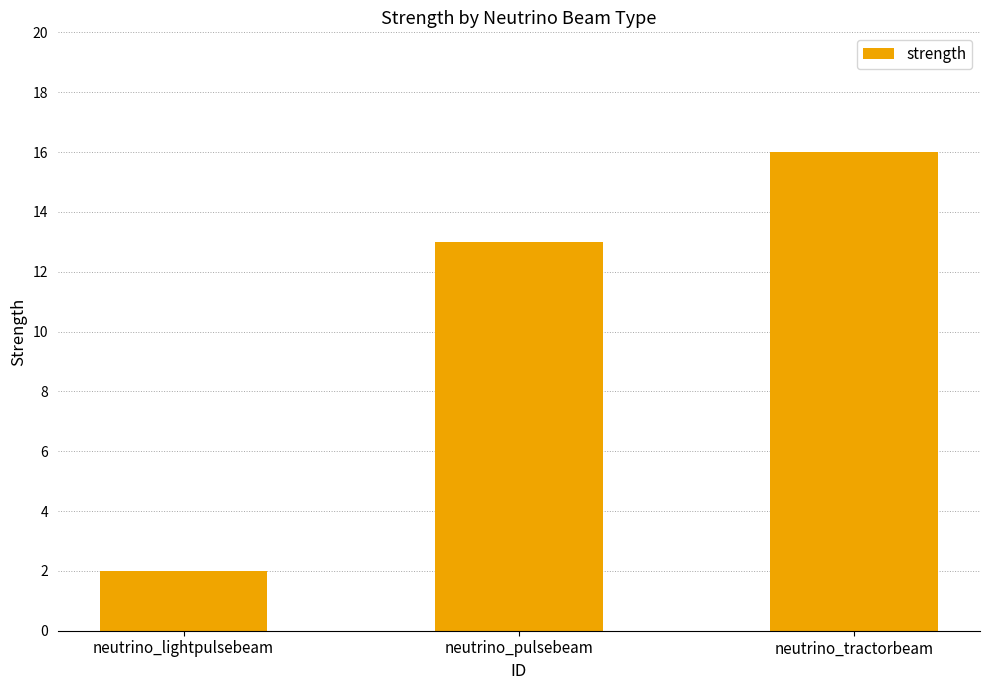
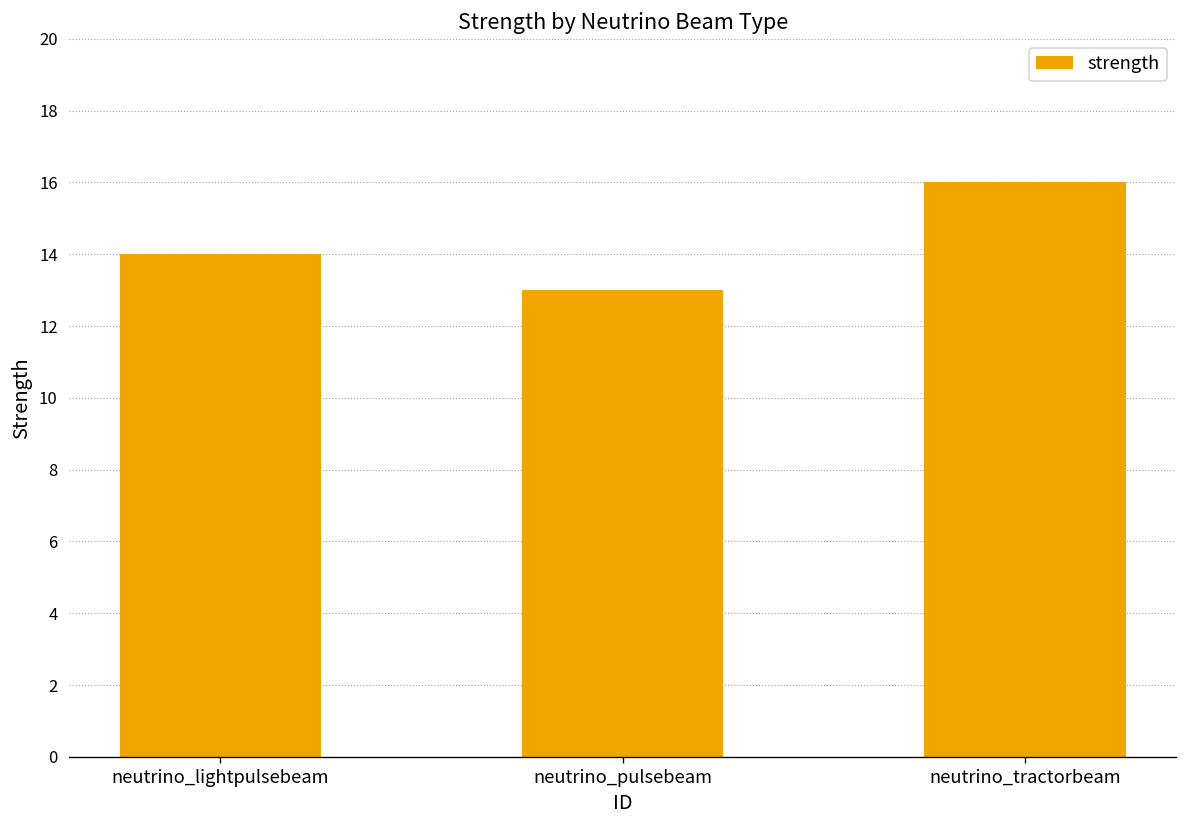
neutrino_lightpulsebeam: 2 -> 14
